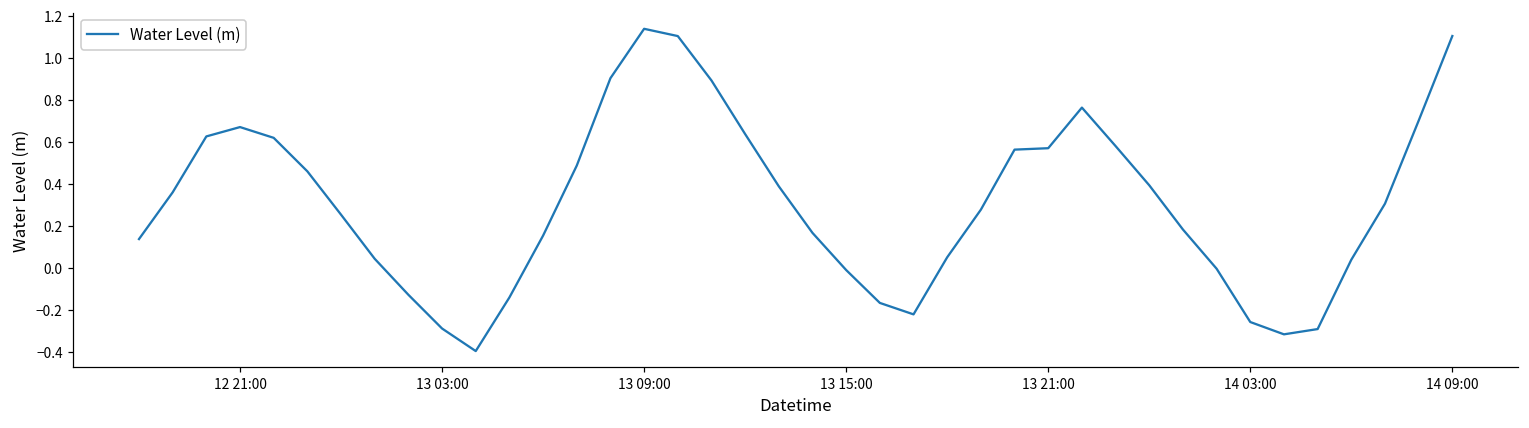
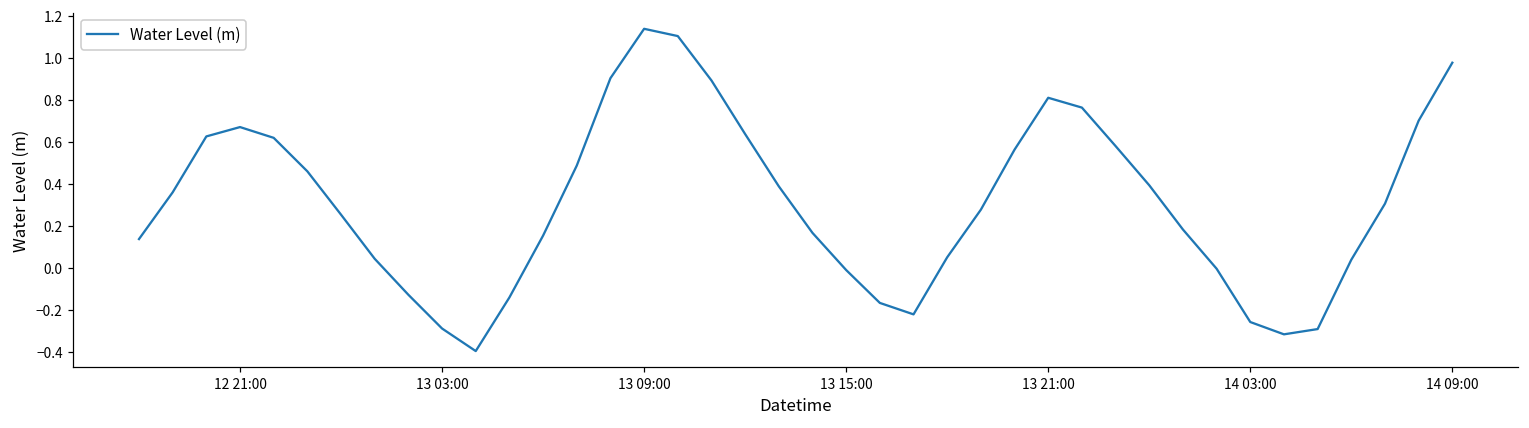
13 21:00: 0.57 -> 0.81
14 09:00: 1.10 -> 0.98
